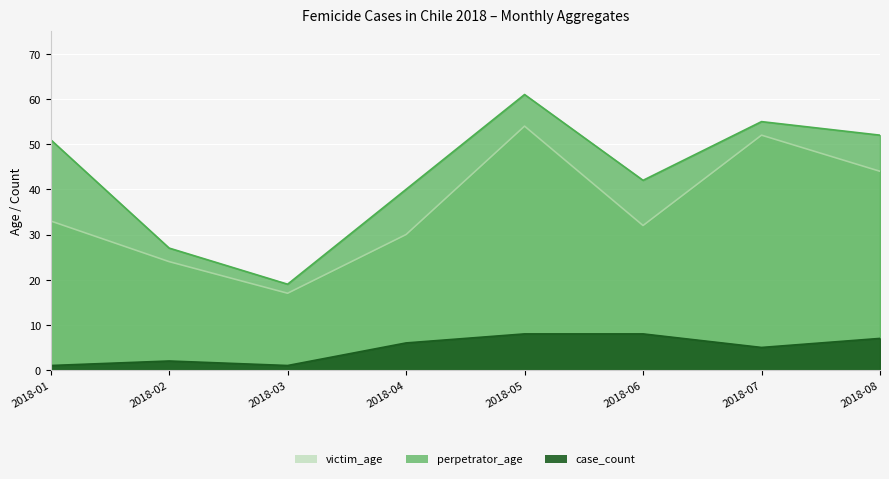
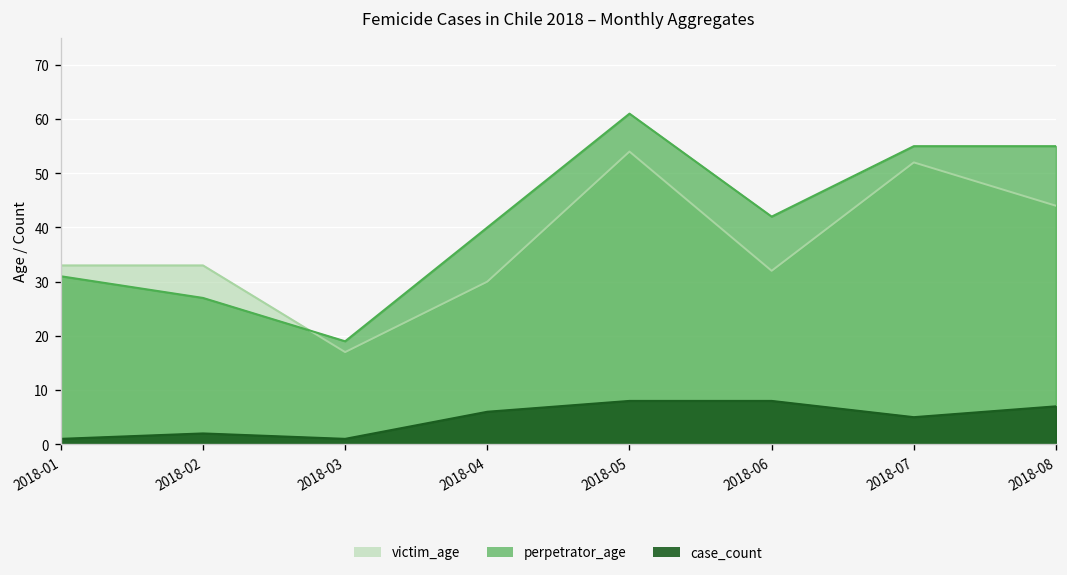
perpetrator_age, 2018-01: 51 -> 31
victim_age, 2018-02: 24 -> 33
perpetrator_age, 2018-08: 52 -> 55
